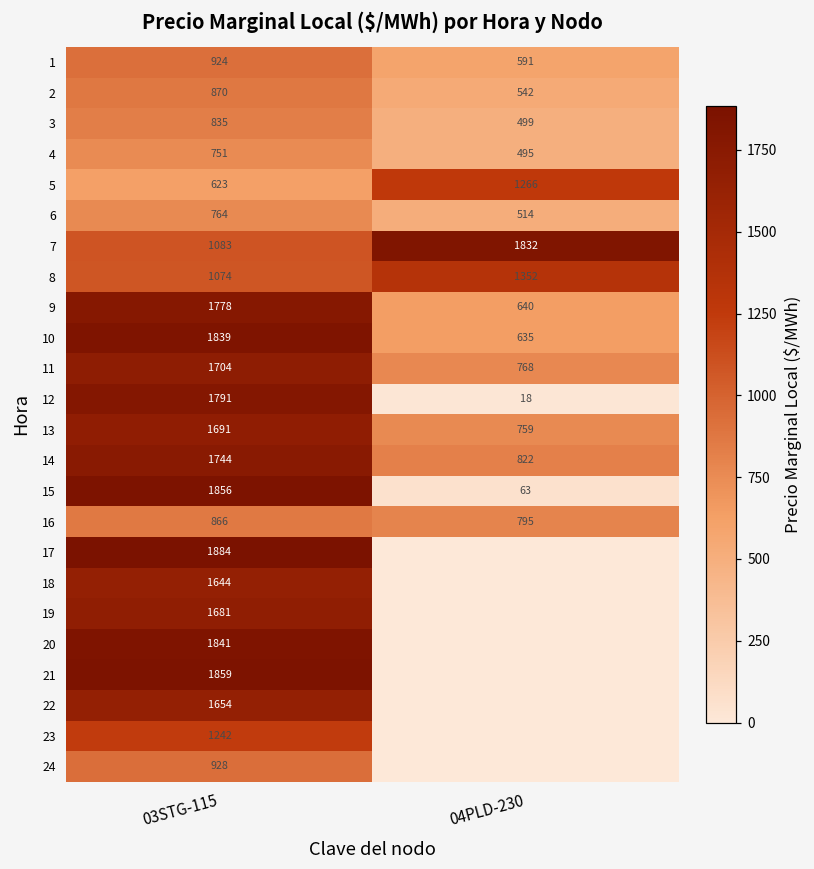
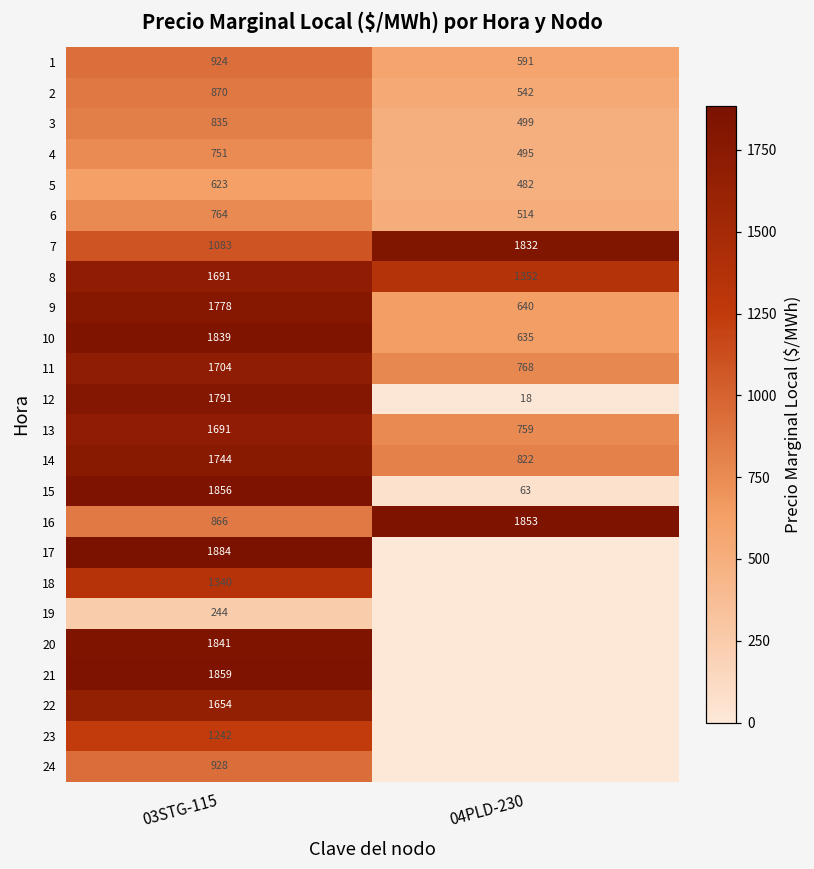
5, 04PLD-230: 1266 -> 482
8, 03STG-115: 1074 -> 1691
16, 04PLD-230: 795 -> 1853
18, 03STG-115: 1644 -> 1340
19, 03STG-115: 1681 -> 244
